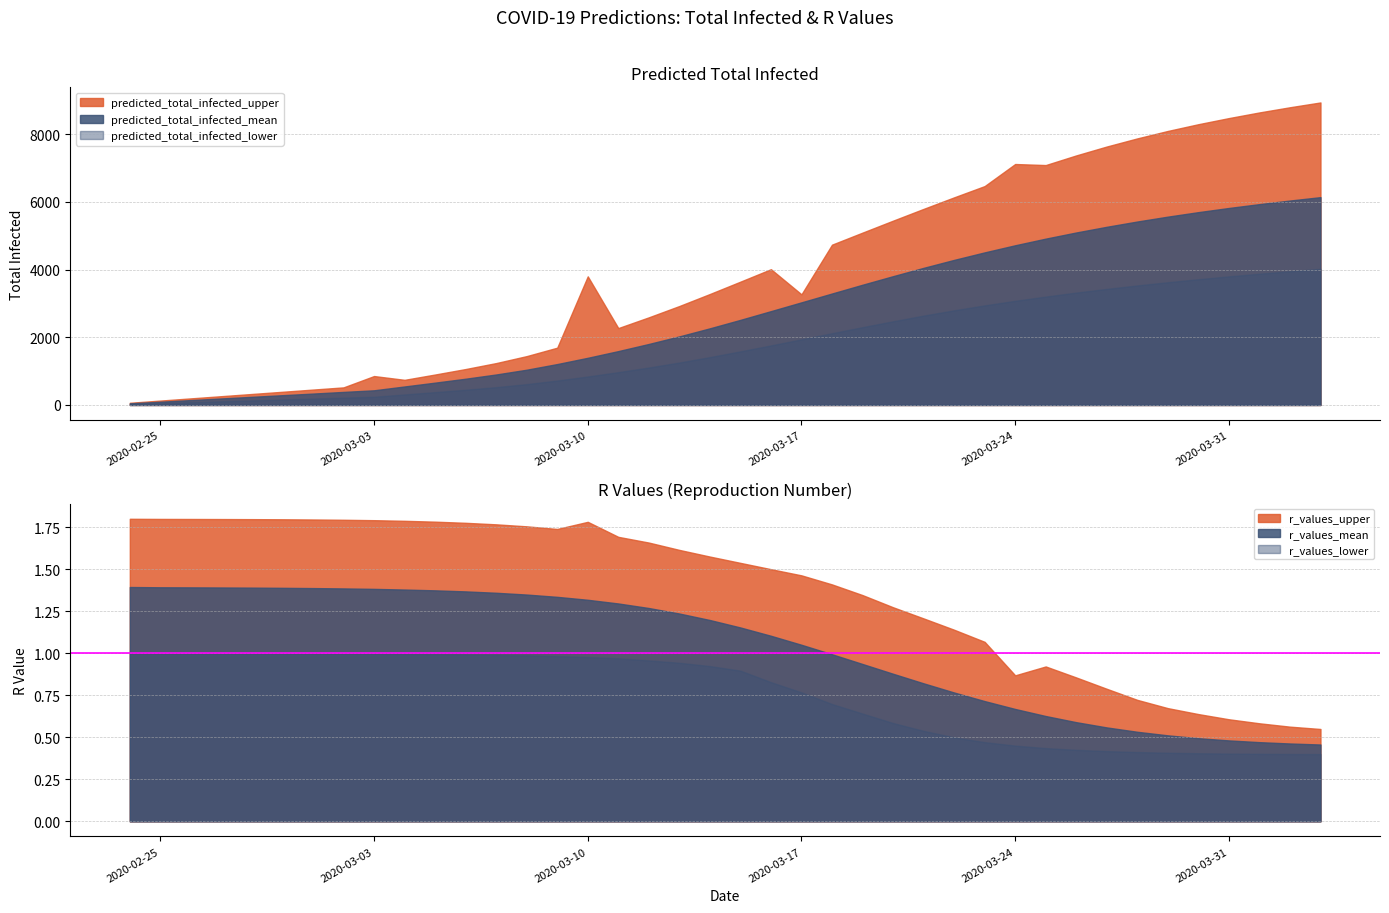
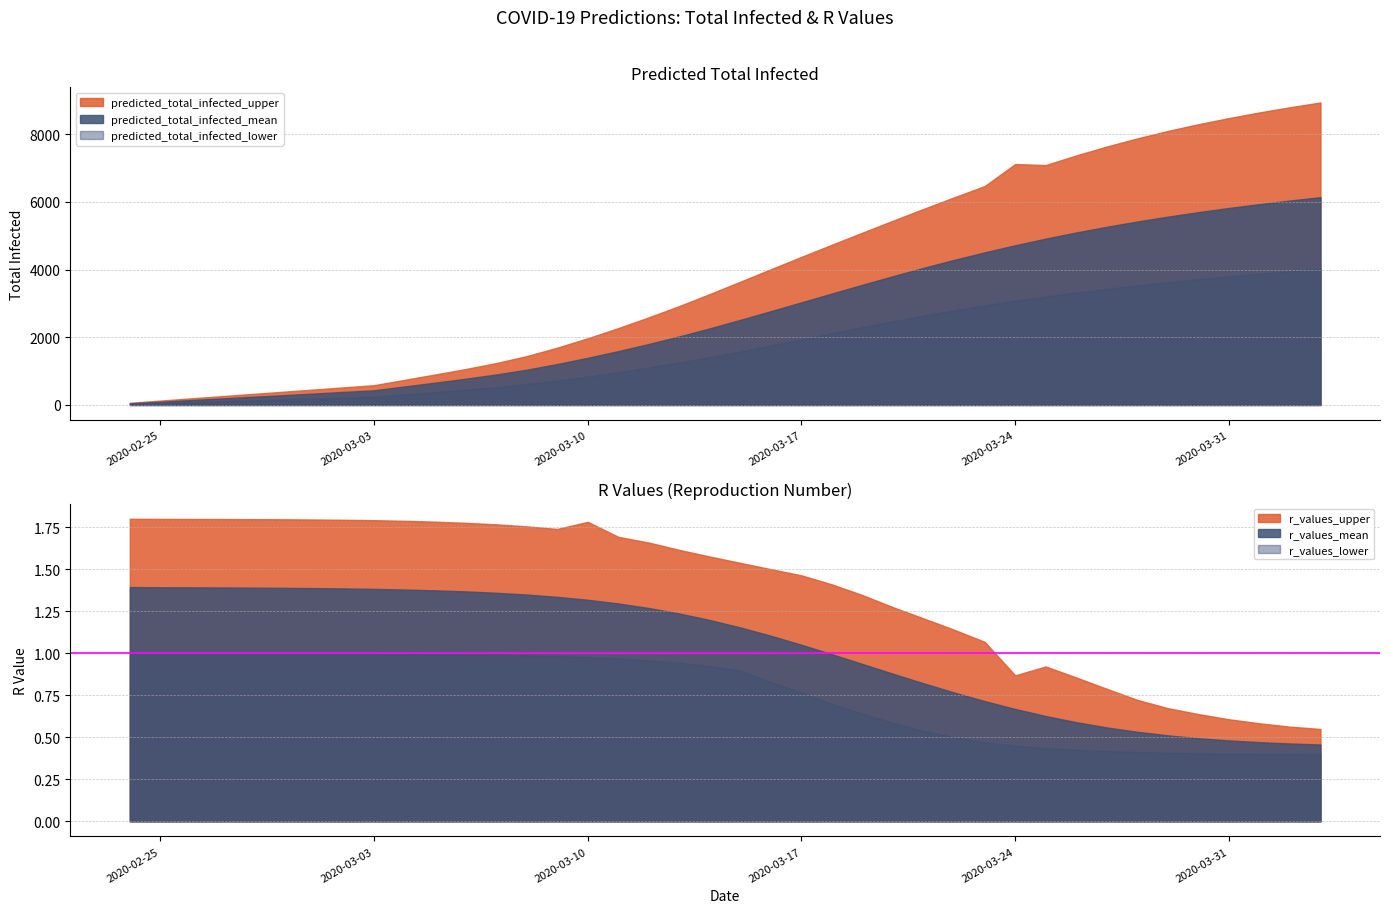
Predicted Total Infected, predicted_total_infected_upper, 2020-03-03: 900 -> 600
Predicted Total Infected, predicted_total_infected_upper, 2020-03-10: 3800 -> 2000
Predicted Total Infected, predicted_total_infected_upper, 2020-03-17: 3300 -> 4400
